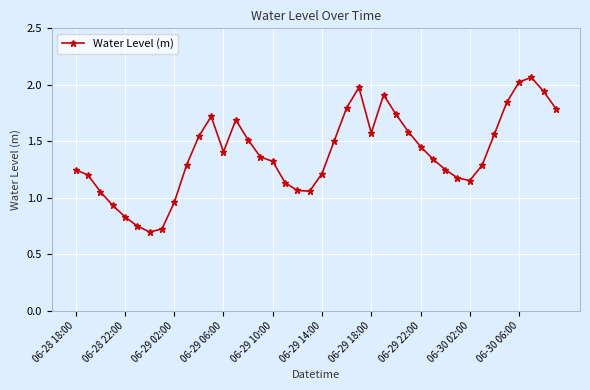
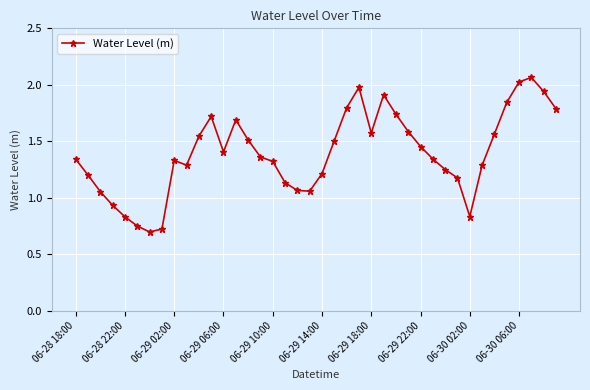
06-28 18:00: 1.25 -> 1.34
06-29 02:00: 0.96 -> 1.33
06-30 02:00: 1.15 -> 0.83
